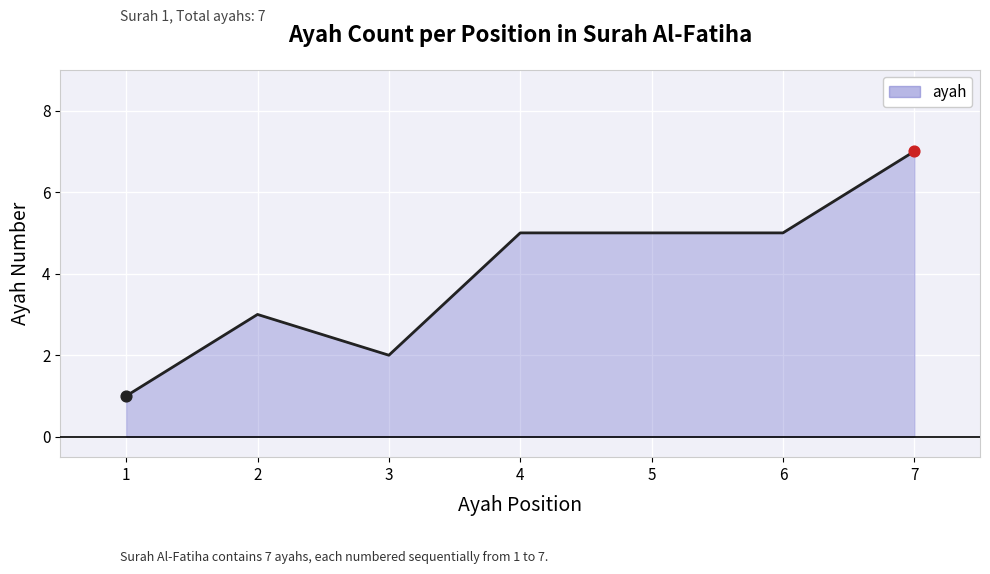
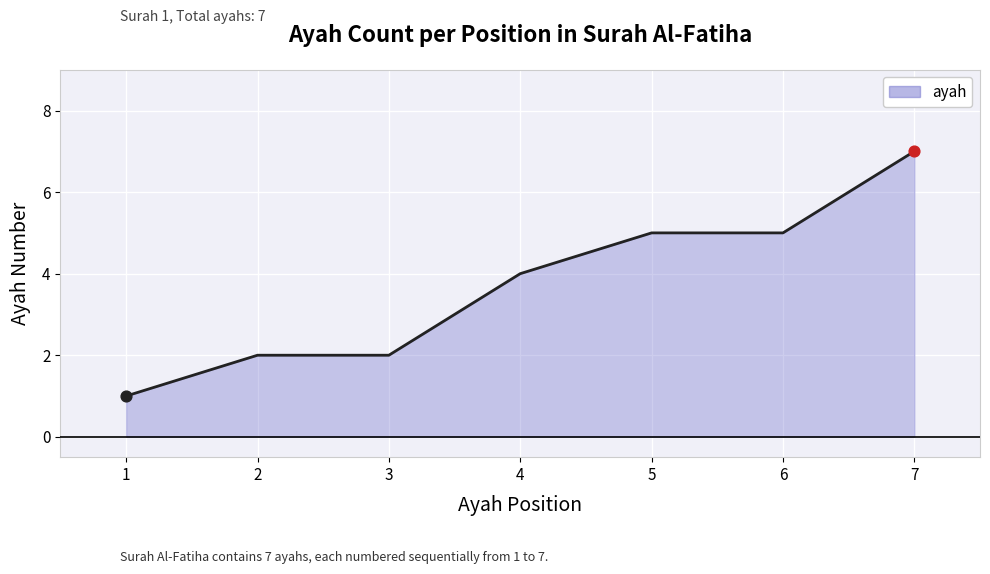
ayah, 2: 3 -> 2
ayah, 4: 5 -> 4
